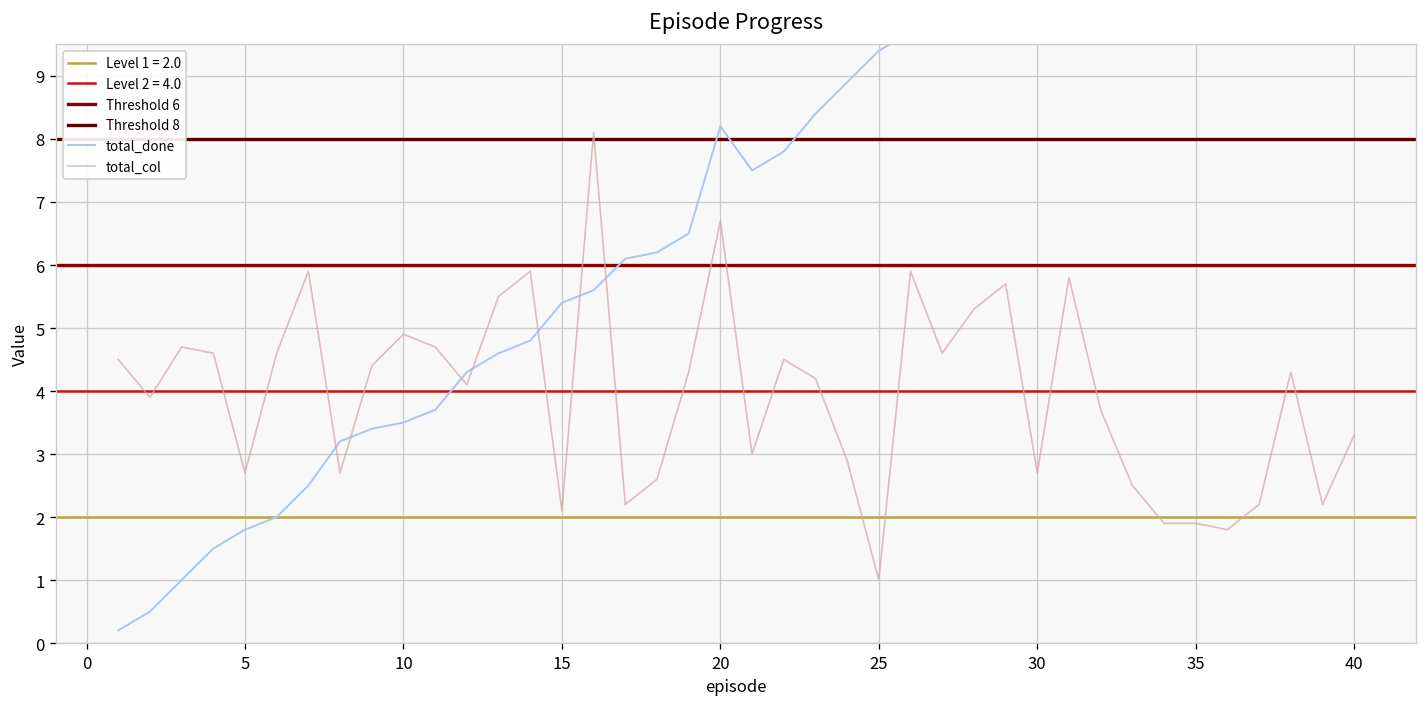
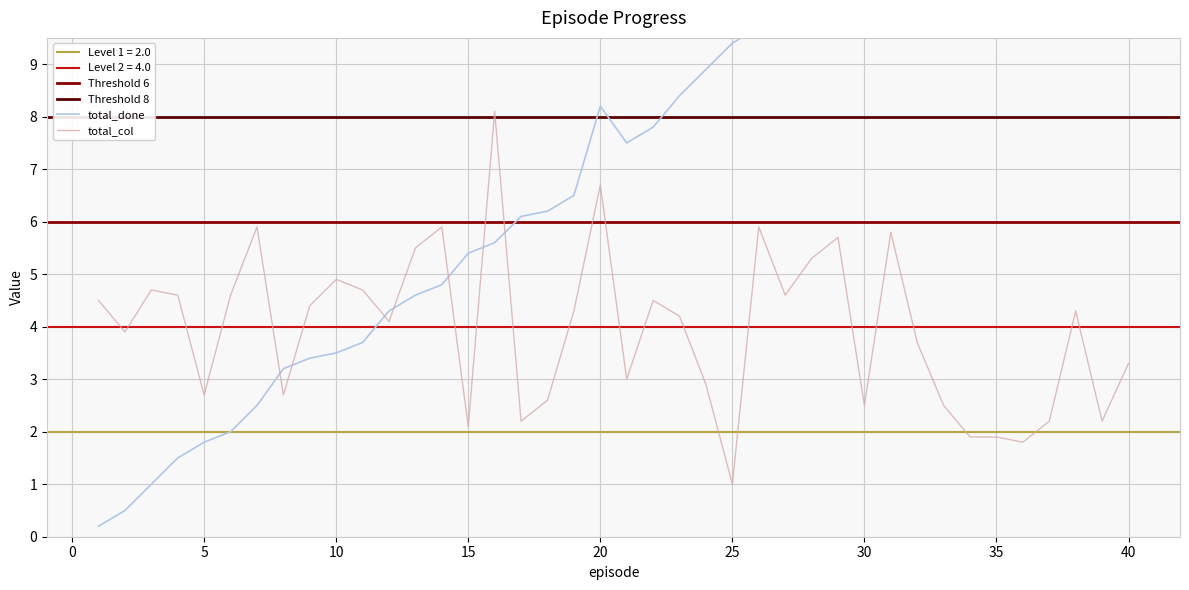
total_col, 30: 2.7 -> 2.5
